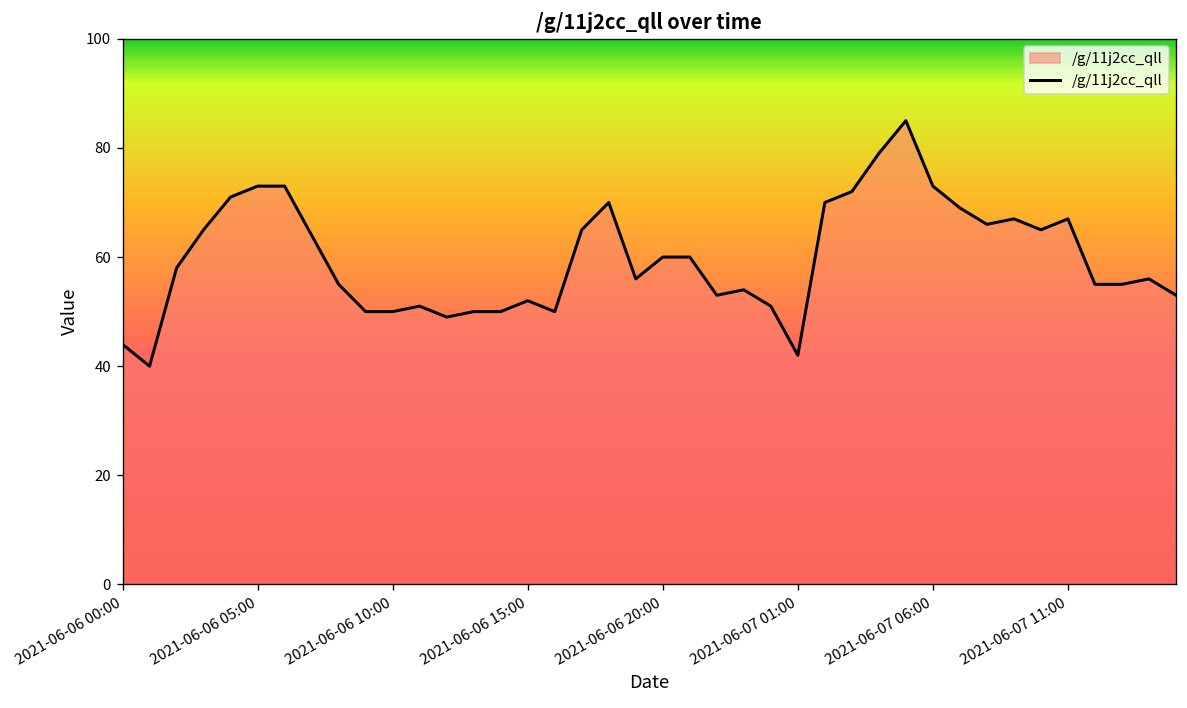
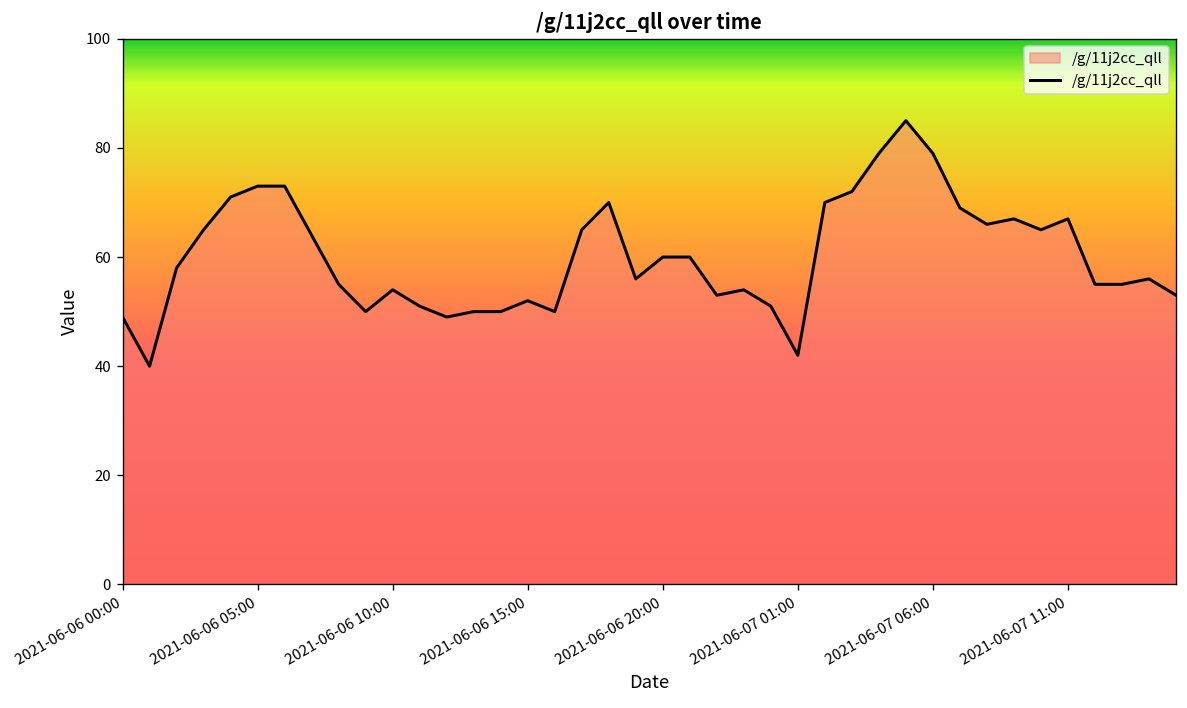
2021-06-06 00:00: 44 -> 49
2021-06-06 10:00: 50 -> 54
2021-06-07 06:00: 73 -> 79
